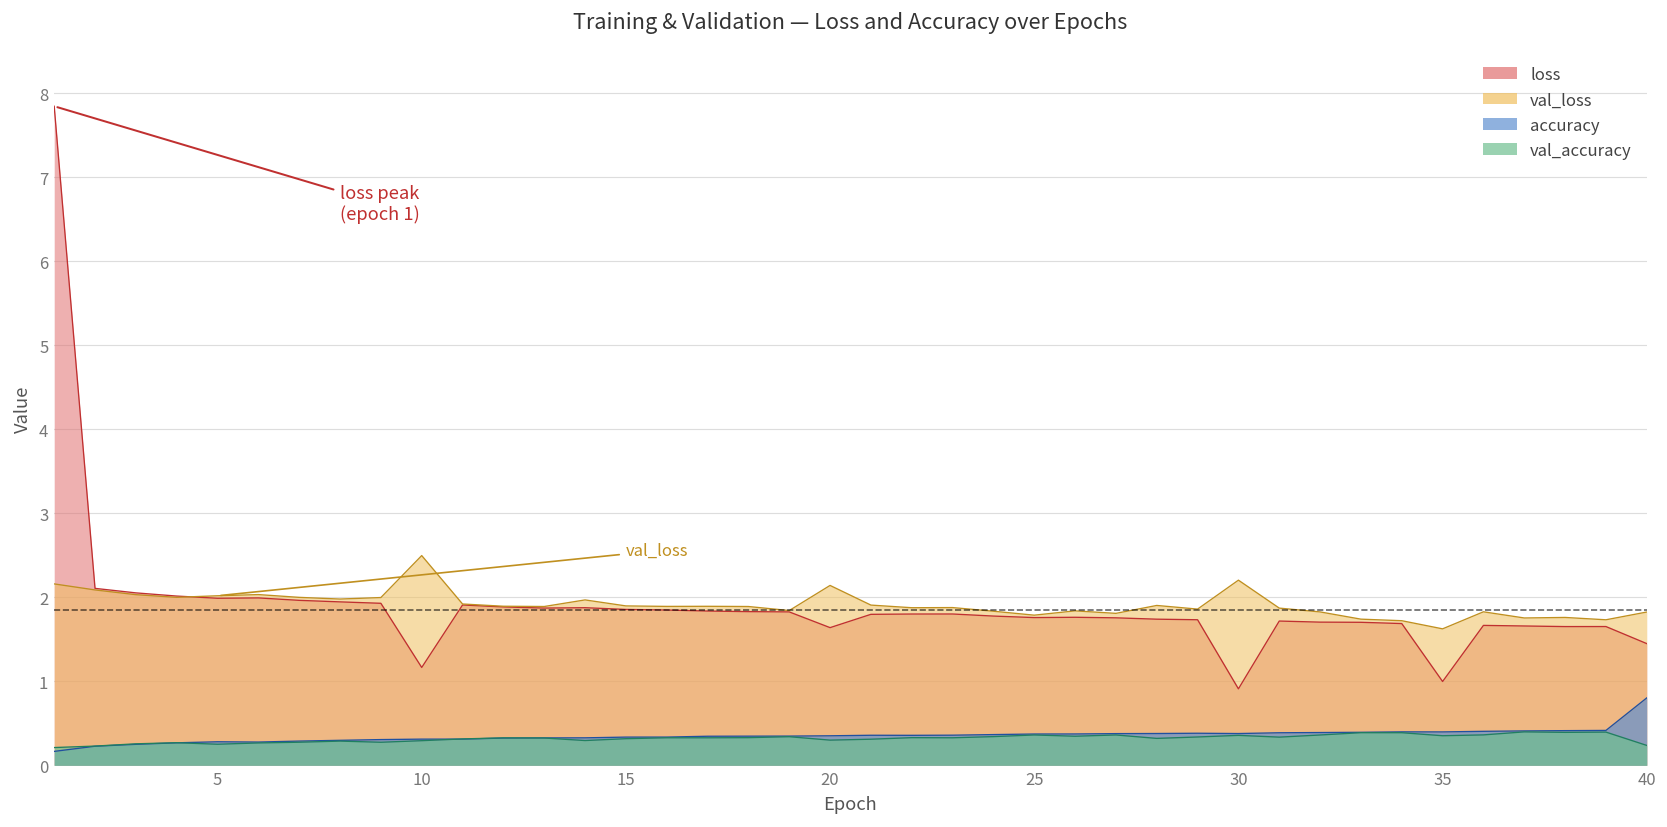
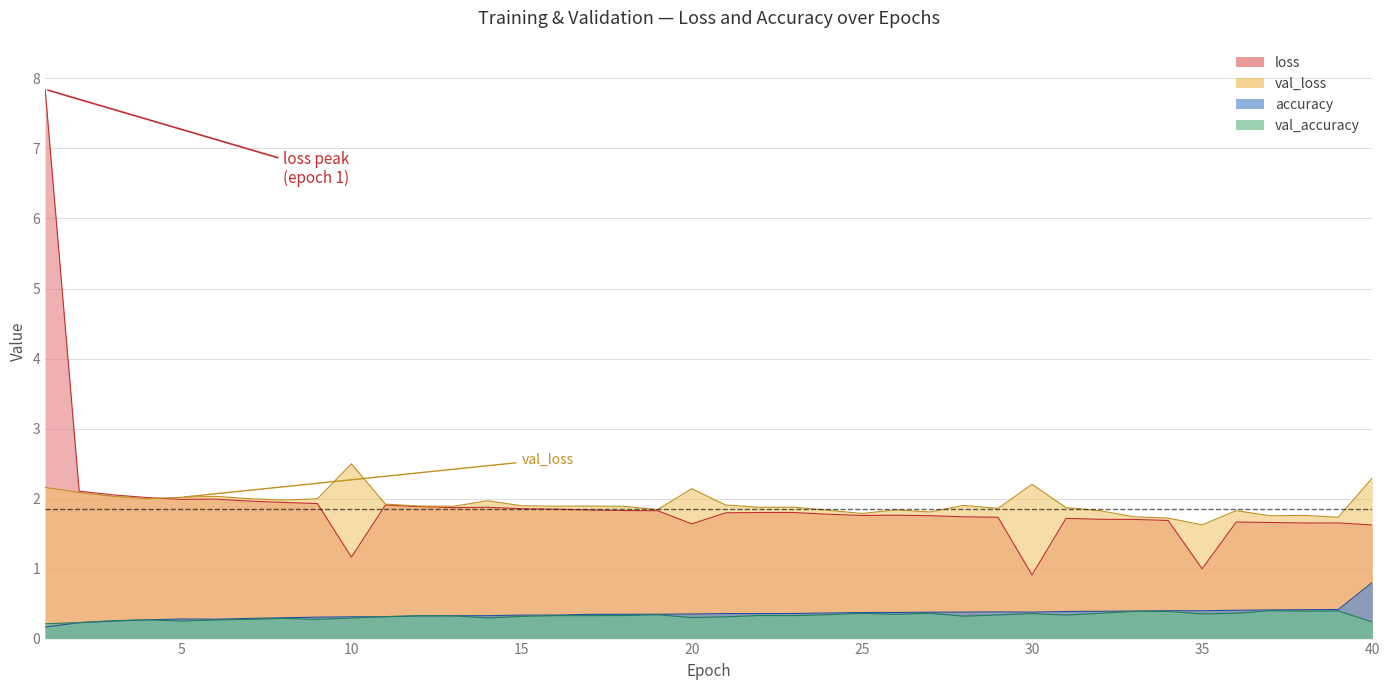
loss, 40: 1.4 -> 1.6
val_loss, 40: 1.8 -> 2.3
